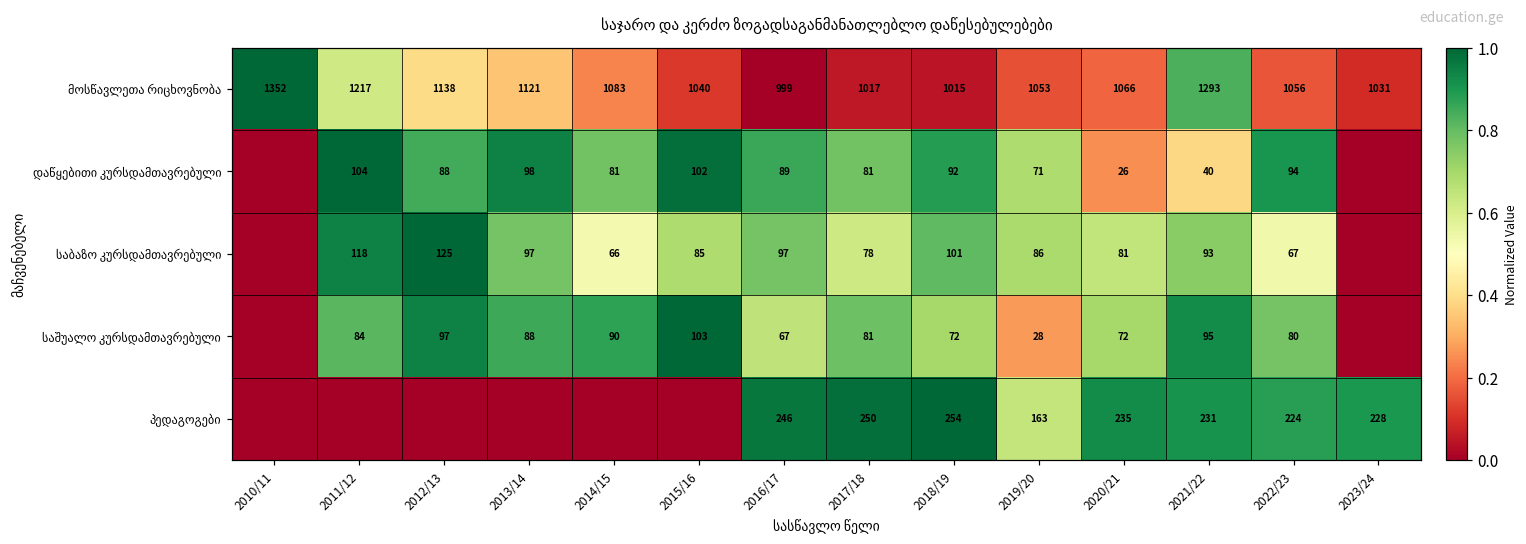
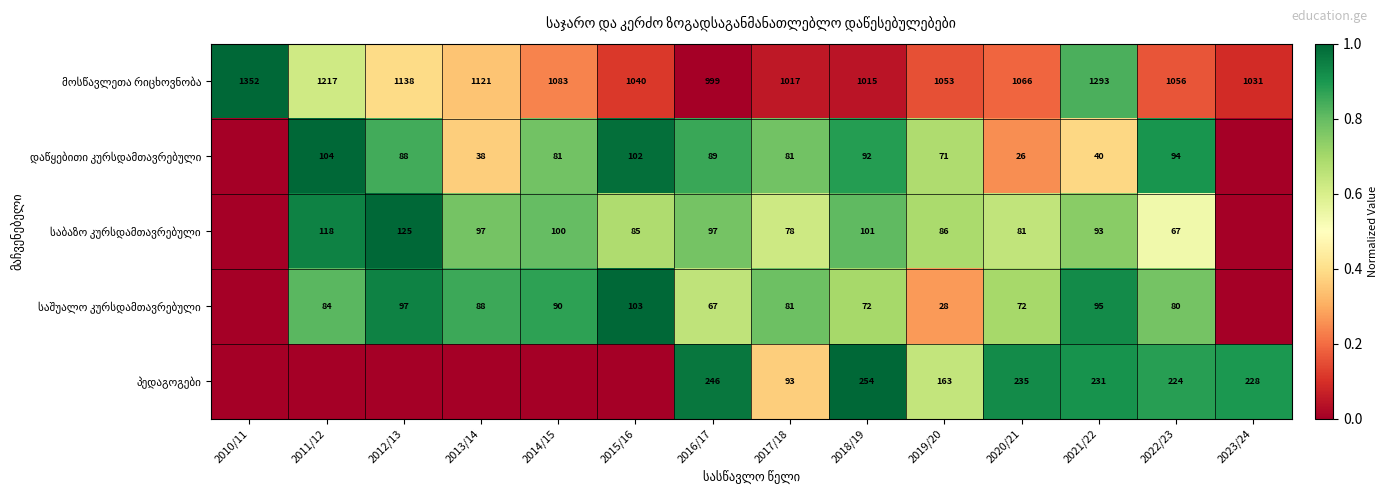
დაწყებითი კურსდამთავრებული, 2013/14: 98 -> 38
საბაზო კურსდამთავრებული, 2014/15: 66 -> 100
პედაგოგები, 2017/18: 250 -> 93
